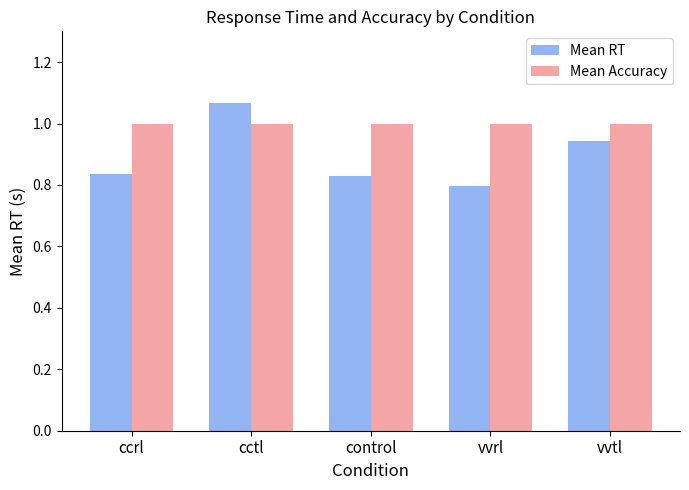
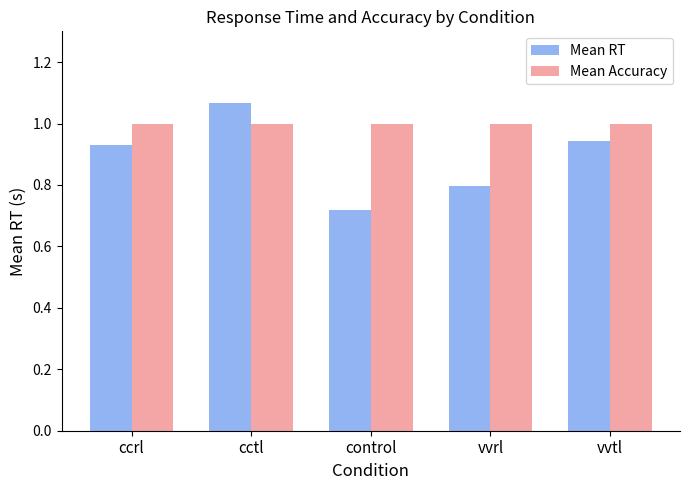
Mean RT, ccrl: 0.84 -> 0.93
Mean RT, control: 0.83 -> 0.72
